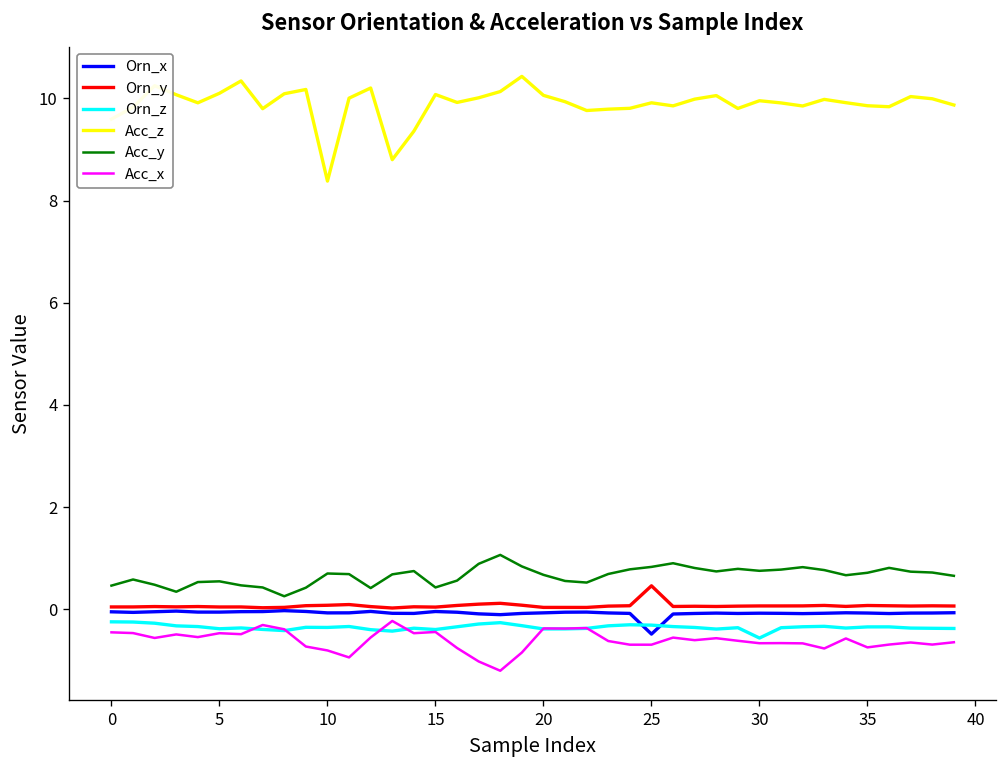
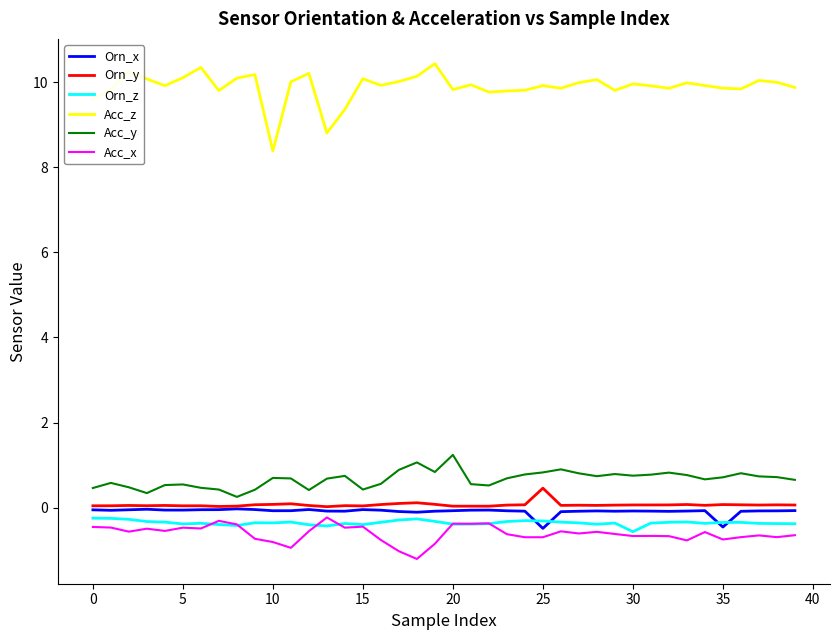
Acc_z, 20: 10.1 -> 9.8
Acc_y, 20: 0.7 -> 1.2
Orn_x, 35: -0.1 -> -0.5
